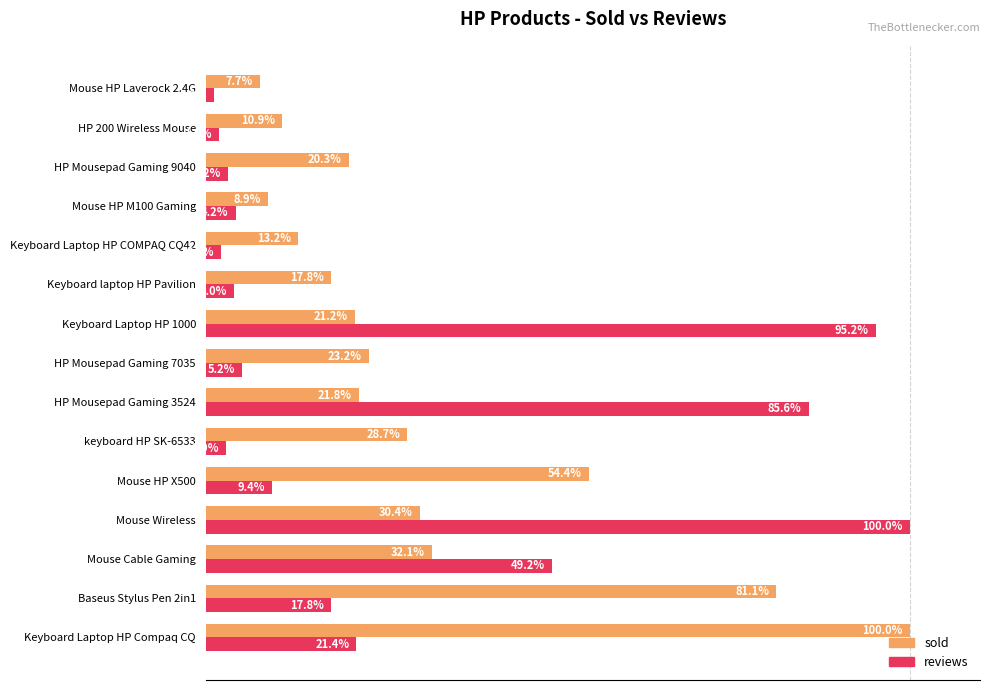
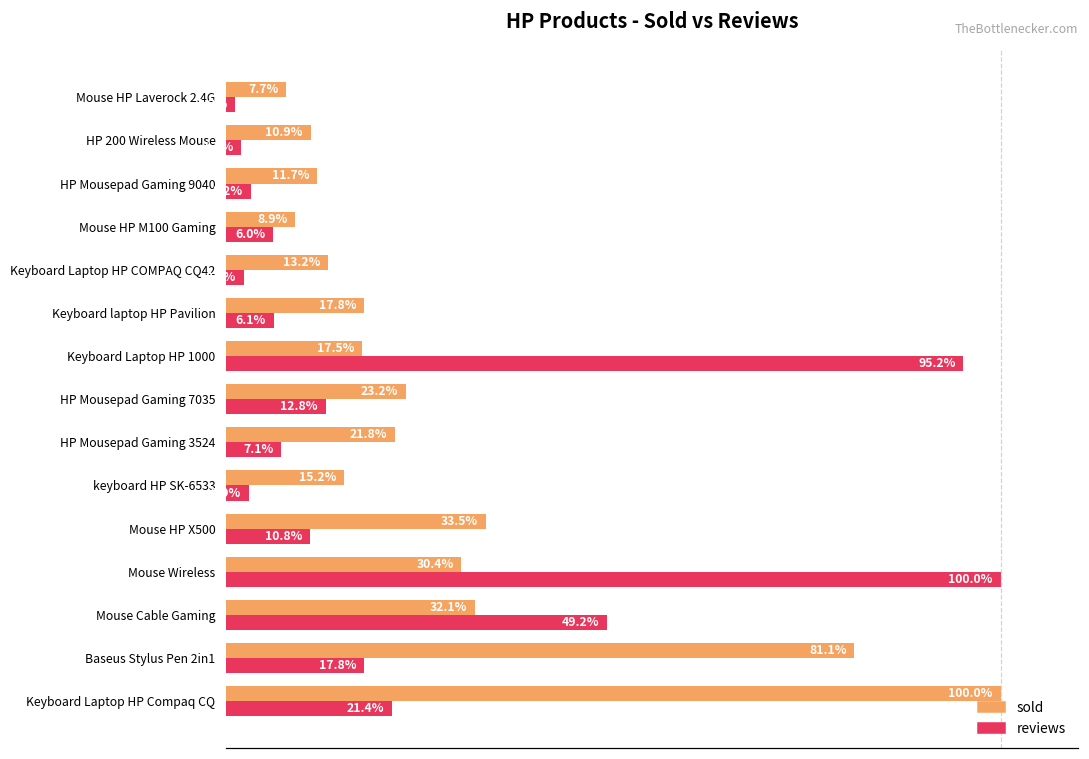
sold, HP Mousepad Gaming 9040: 20.3% -> 11.7%
reviews, Mouse HP M100 Gaming: 4.2% -> 6.0%
reviews, Keyboard laptop HP Pavilion: 4.0% -> 6.1%
sold, Keyboard Laptop HP 1000: 21.2% -> 17.5%
reviews, HP Mousepad Gaming 7035: 5.2% -> 12.8%
reviews, HP Mousepad Gaming 3524: 85.6% -> 7.1%
sold, keyboard HP SK-6533: 28.7% -> 15.2%
sold, Mouse HP X500: 54.4% -> 33.5%
reviews, Mouse HP X500: 9.4% -> 10.8%
